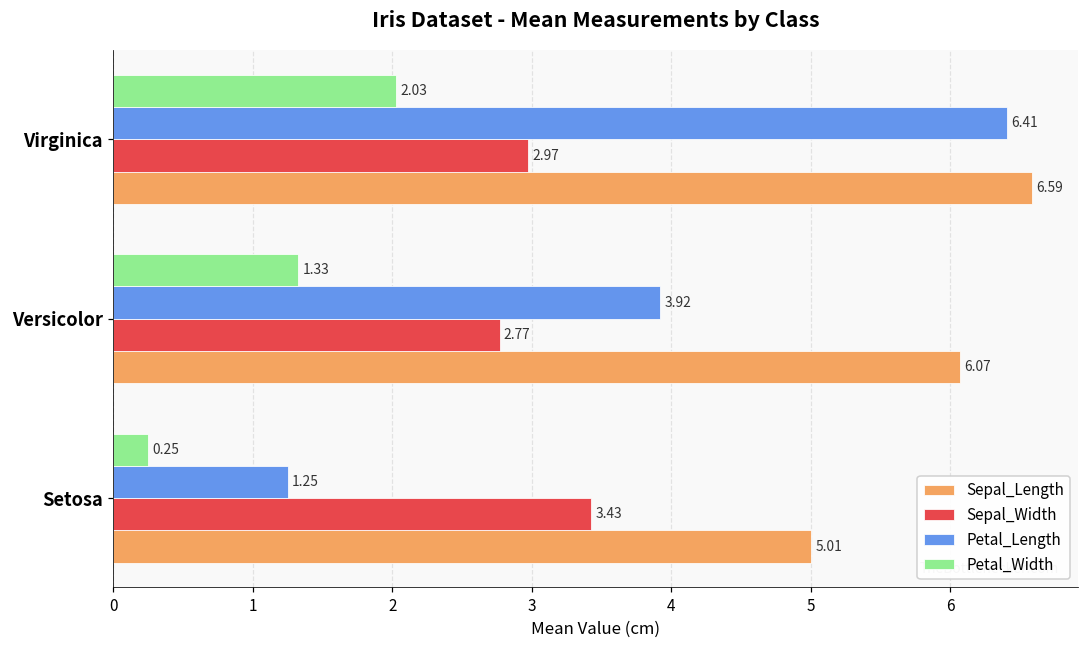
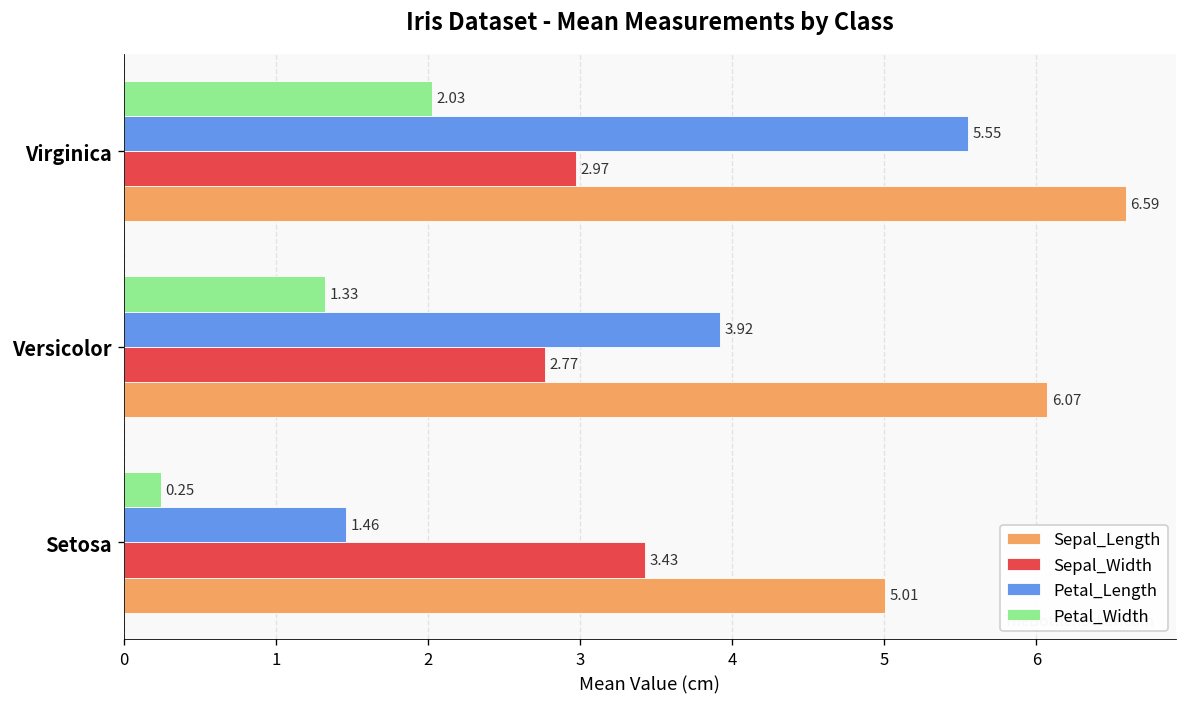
Petal_Length, Virginica: 6.41 -> 5.55
Petal_Length, Setosa: 1.25 -> 1.46
